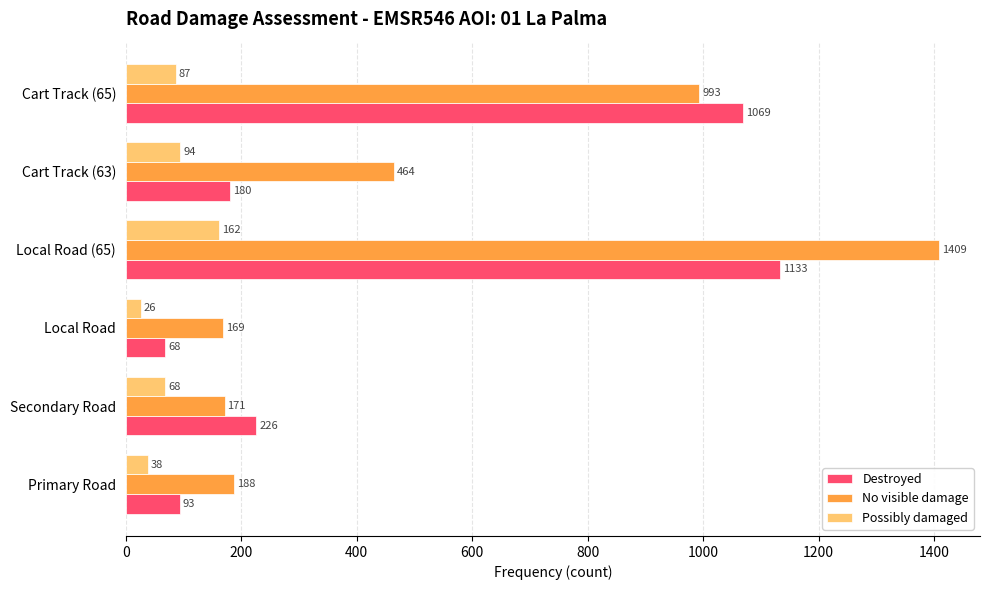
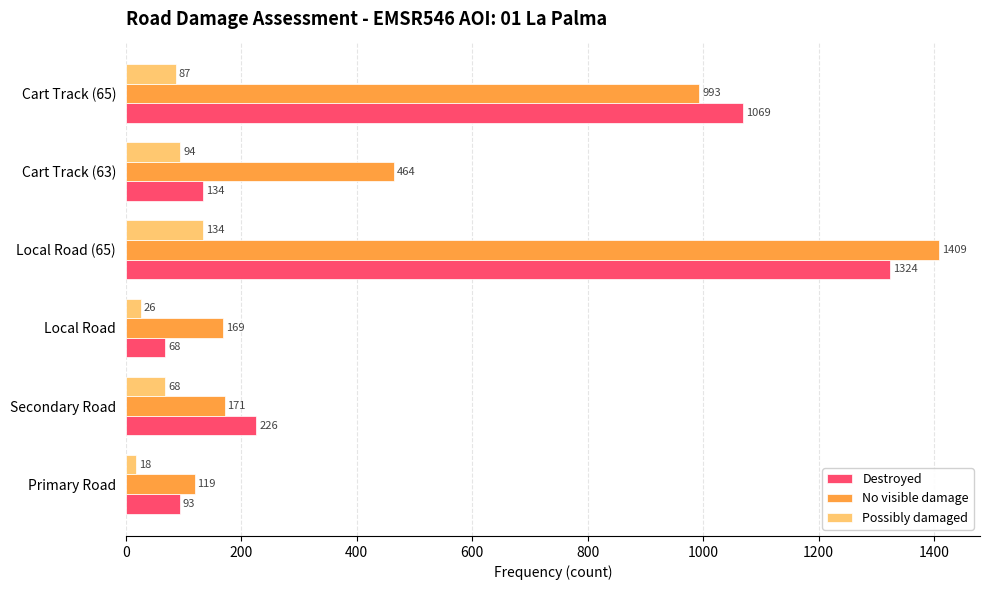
Destroyed, Cart Track (63): 180 -> 134
Possibly damaged, Local Road (65): 162 -> 134
Destroyed, Local Road (65): 1133 -> 1324
Possibly damaged, Primary Road: 38 -> 18
No visible damage, Primary Road: 188 -> 119
